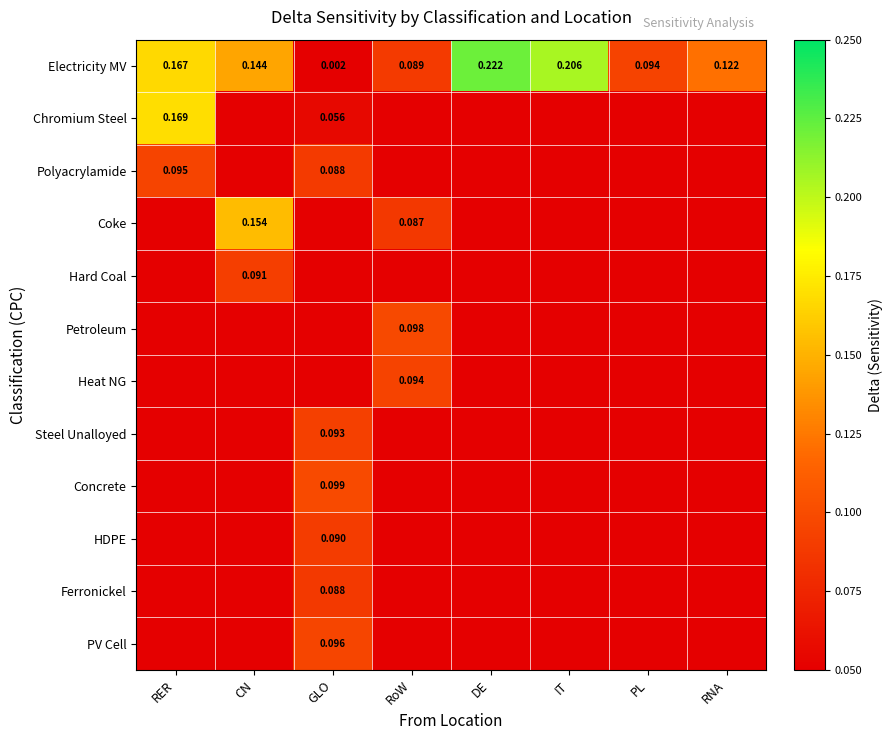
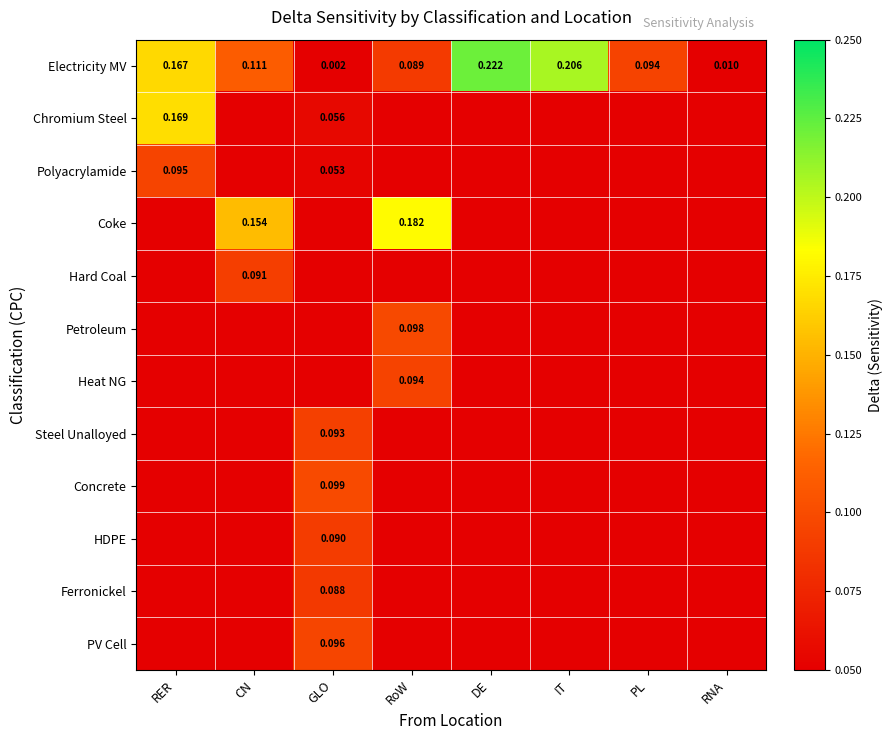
Electricity MV, CN: 0.144 -> 0.111
Electricity MV, RNA: 0.122 -> 0.010
Polyacrylamide, GLO: 0.088 -> 0.053
Coke, RoW: 0.087 -> 0.182
